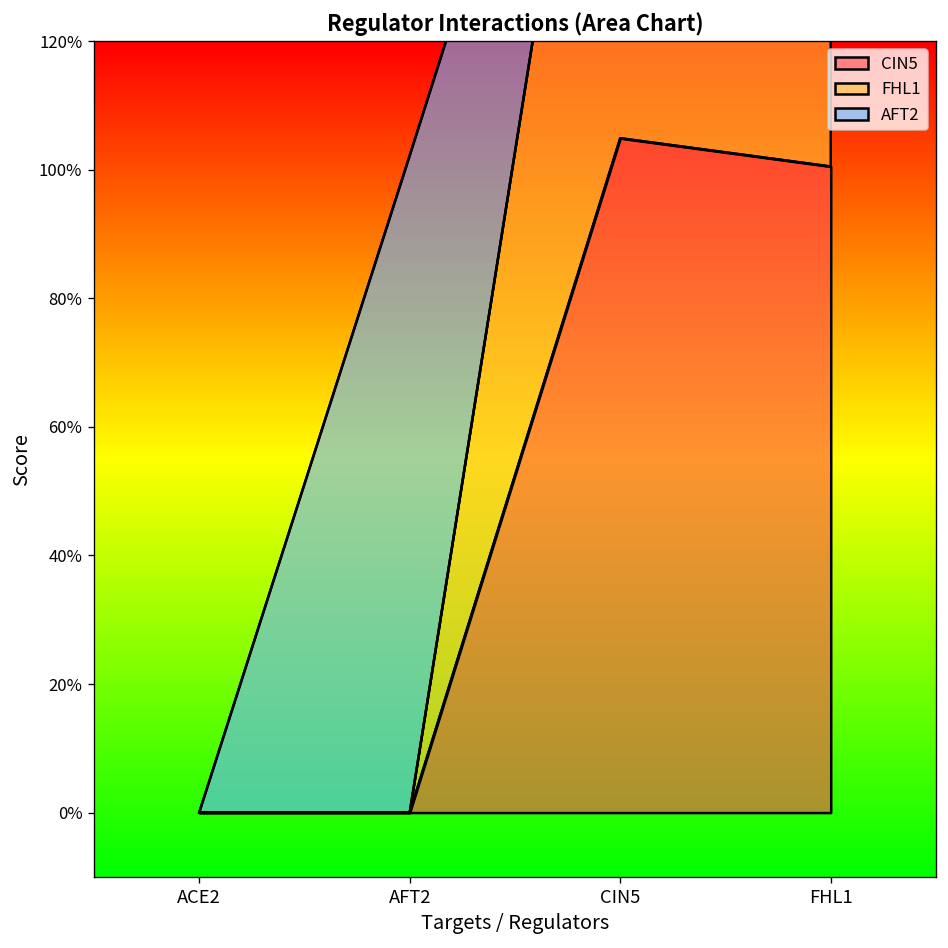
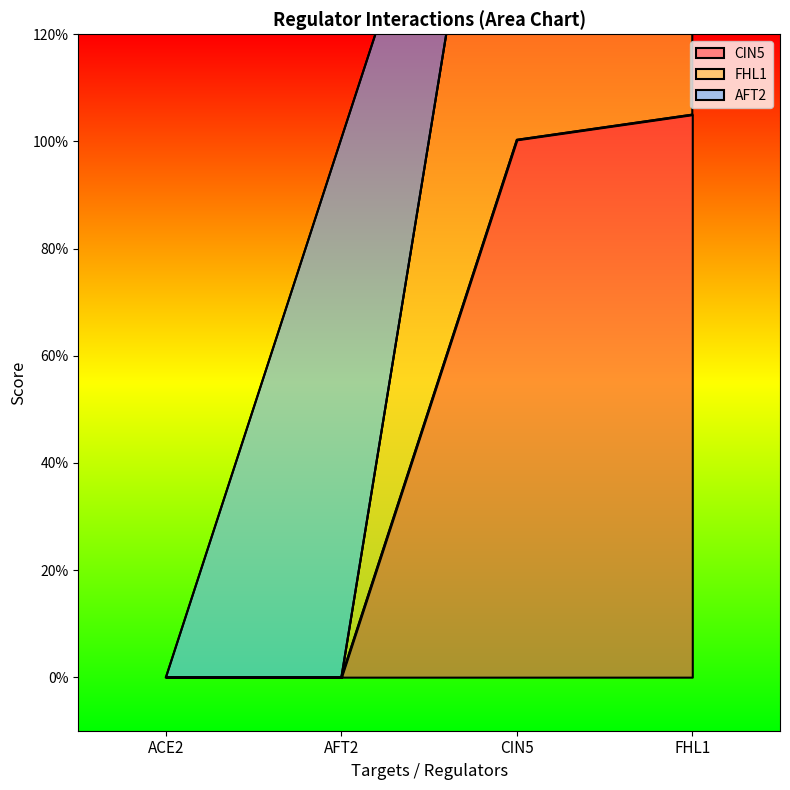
AFT2, AFT2: 102% -> 101%
CIN5, CIN5: 105% -> 100%
CIN5, FHL1: 100% -> 105%
